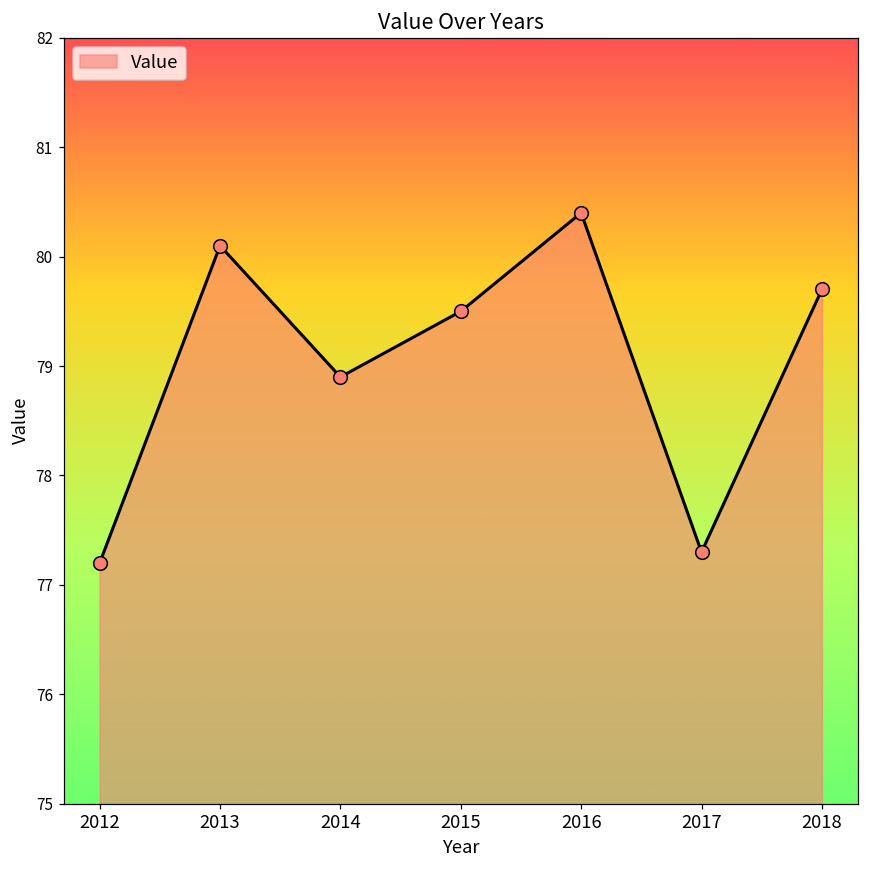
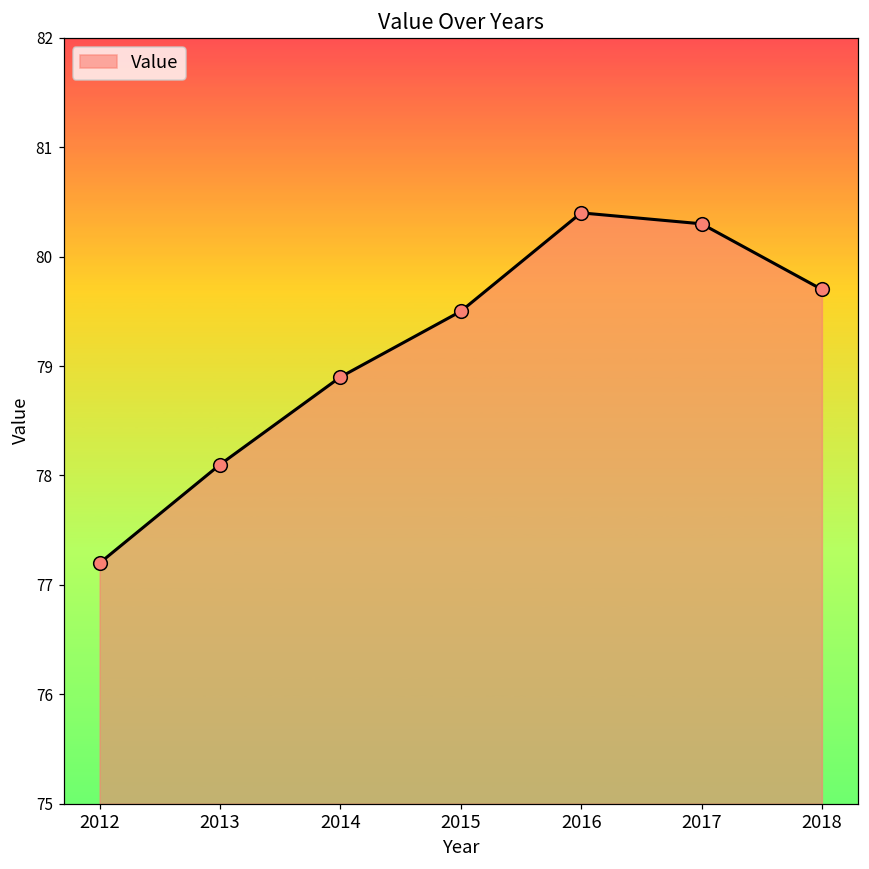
2013: 80.1 -> 78.1
2017: 77.3 -> 80.3
